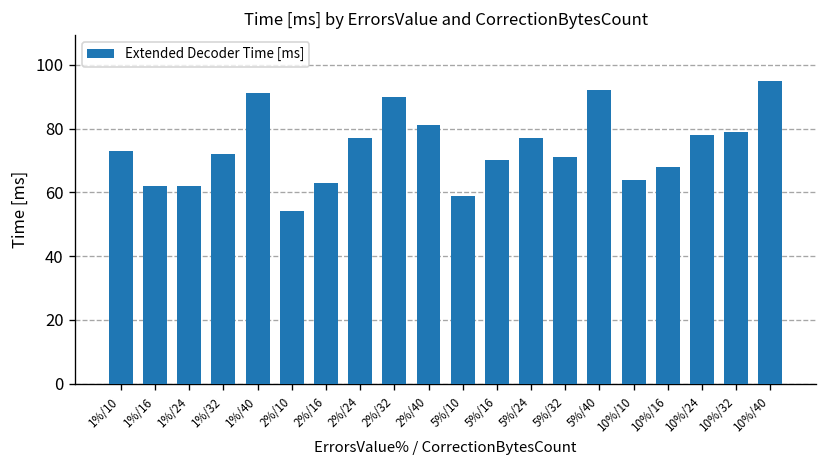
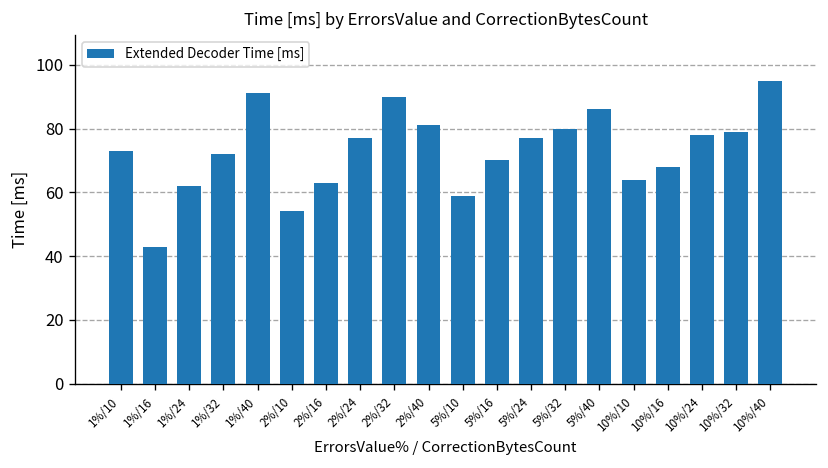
1%/16: 62 -> 43
5%/32: 71 -> 80
5%/40: 92 -> 86
